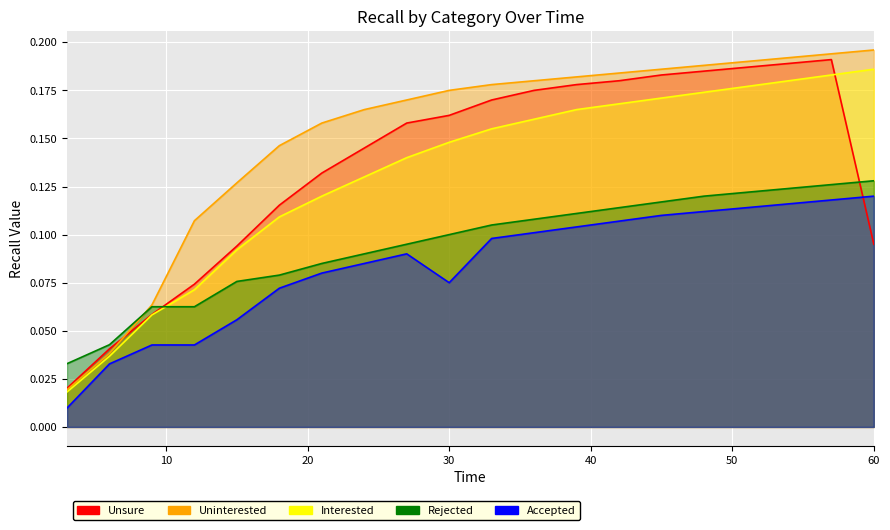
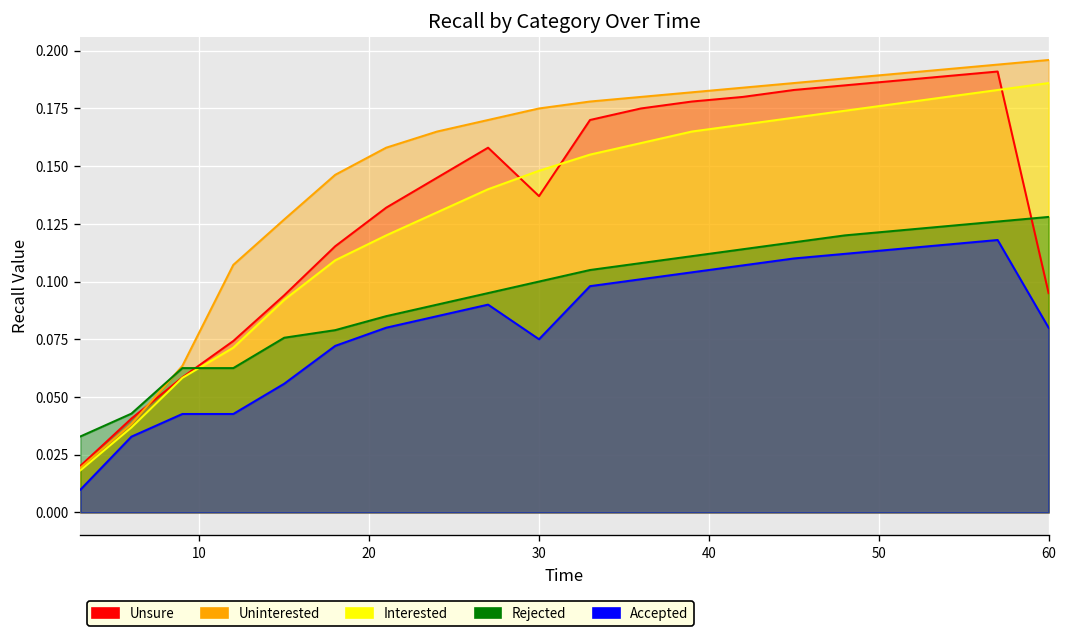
Unsure, 30: 0.162 -> 0.137
Accepted, 60: 0.12 -> 0.08
